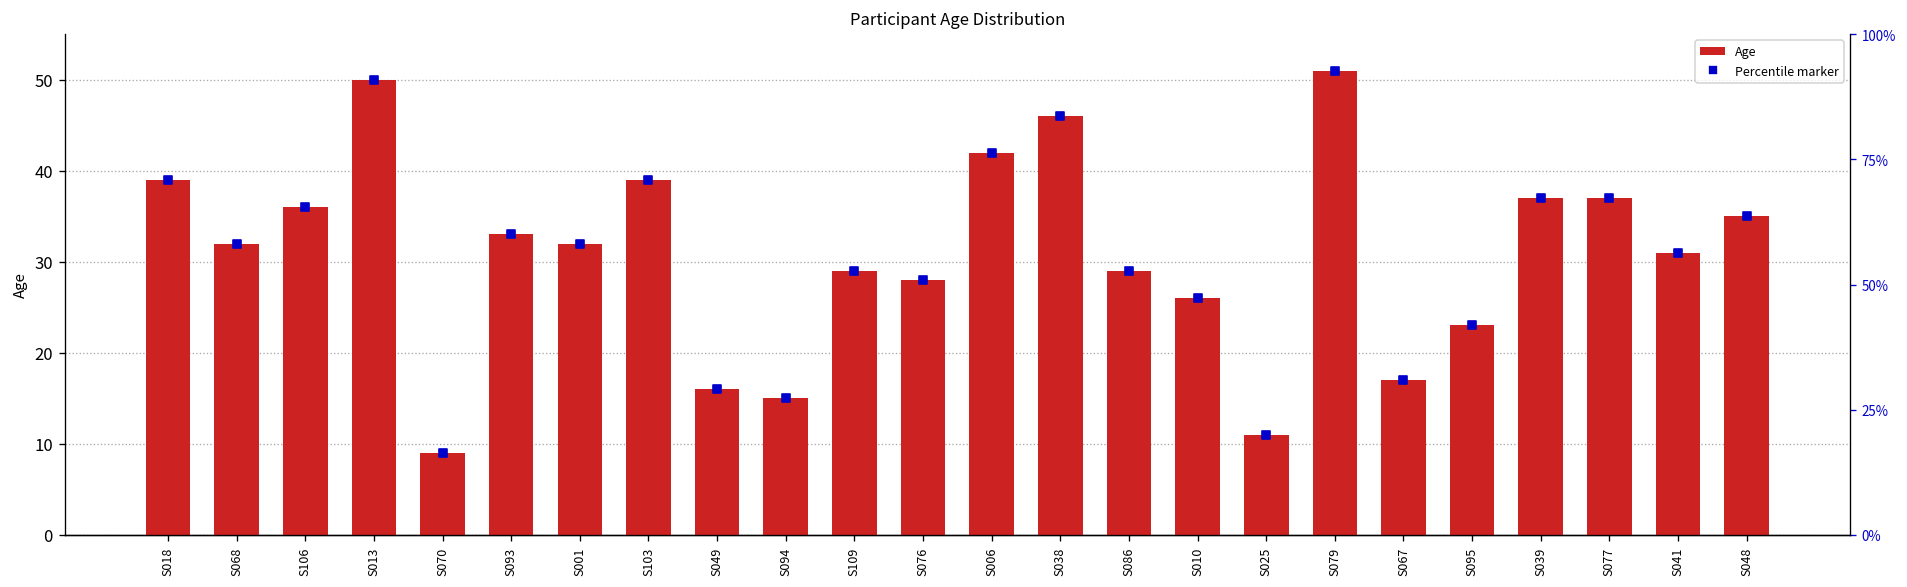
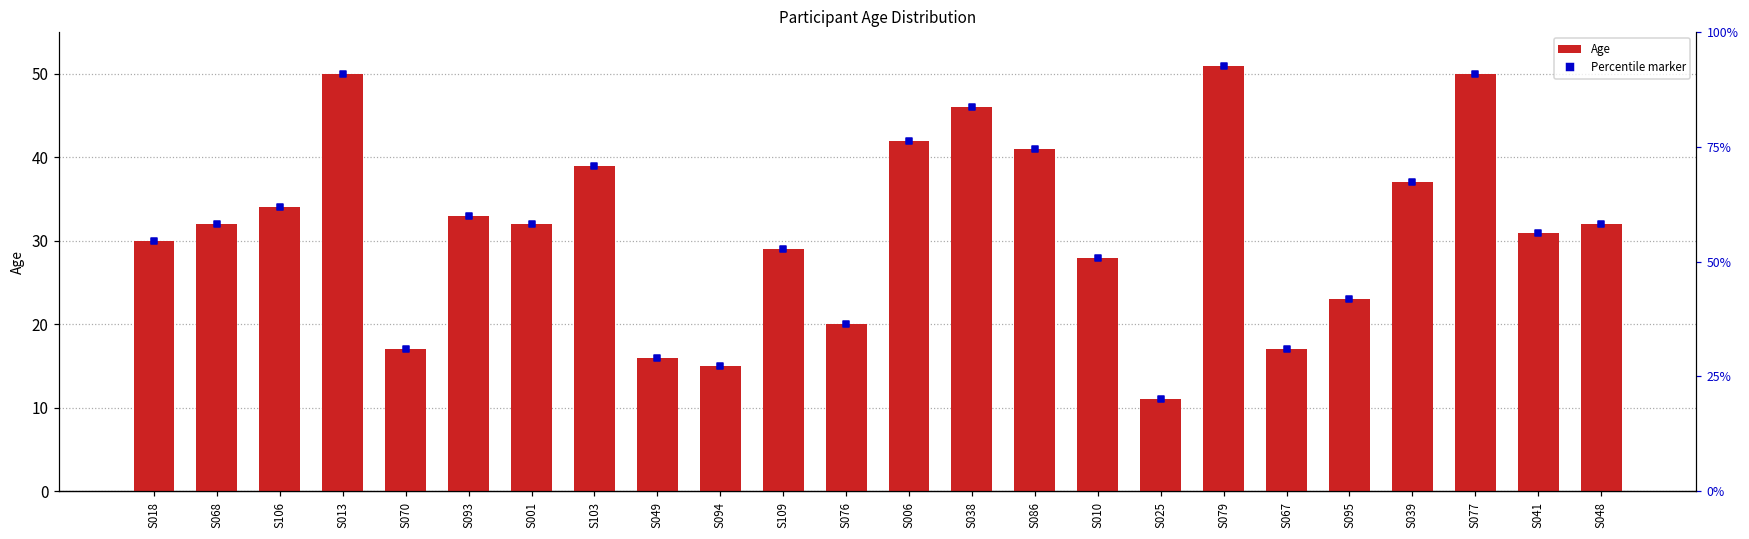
Age, S018: 39 -> 30
Age, S106: 36 -> 34
Age, S070: 9 -> 17
Age, S076: 28 -> 20
Age, S086: 29 -> 41
Age, S010: 26 -> 28
Age, S077: 37 -> 50
Age, S048: 35 -> 32
